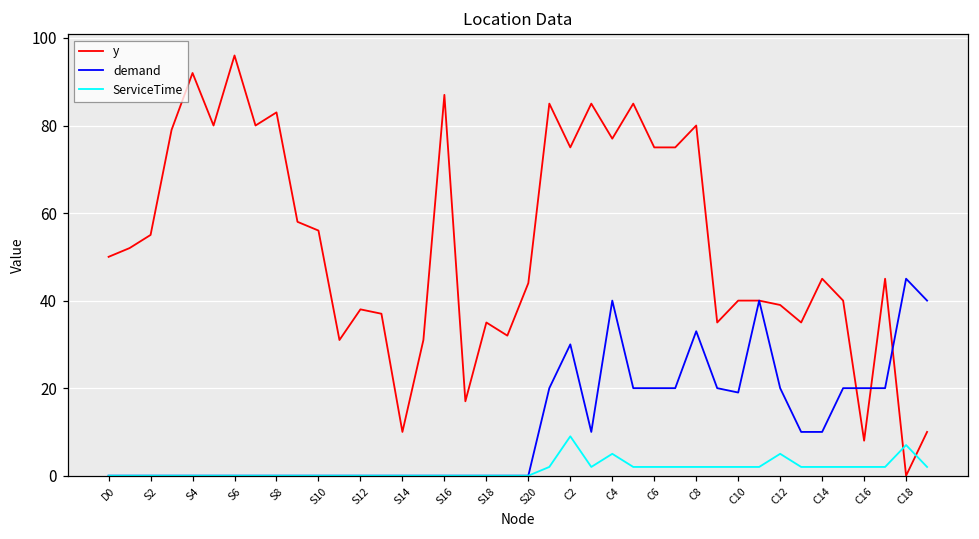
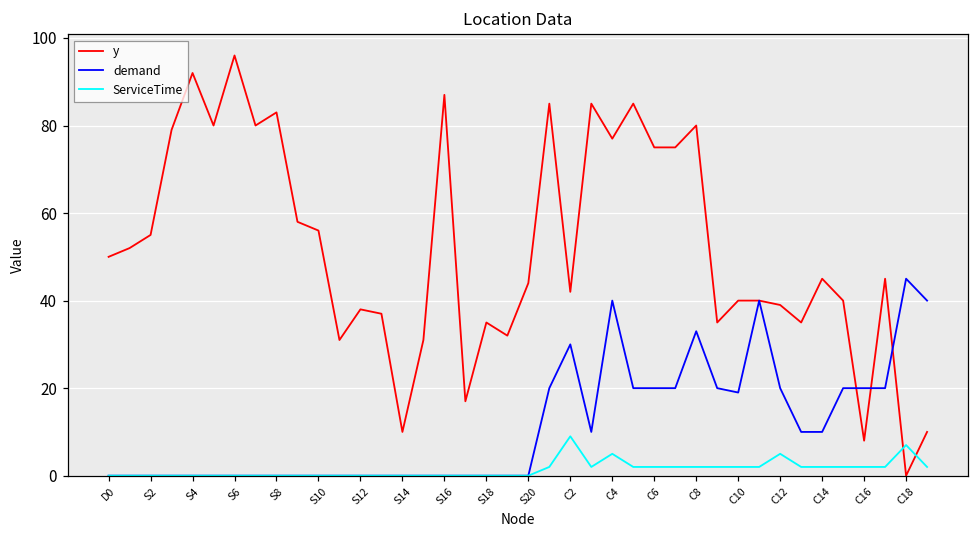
y, C2: 75 -> 42
